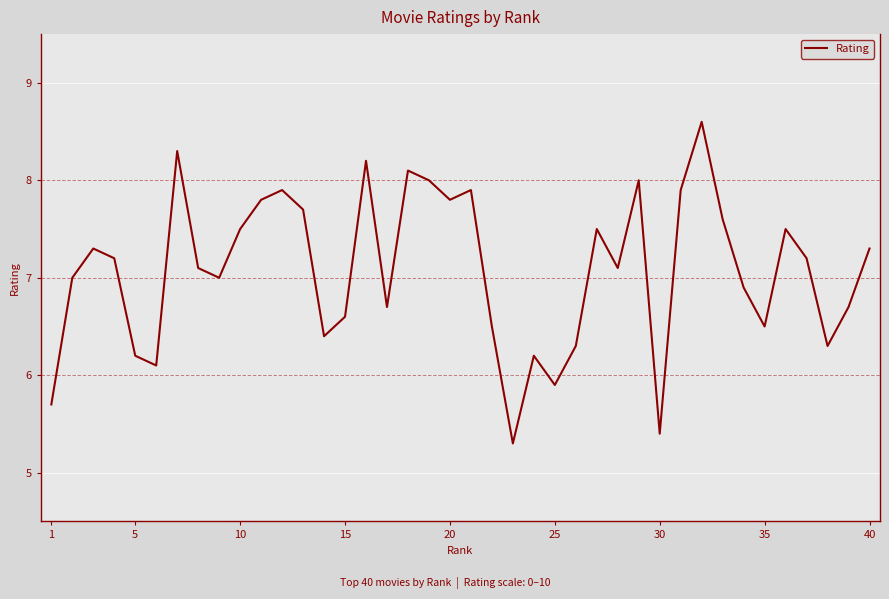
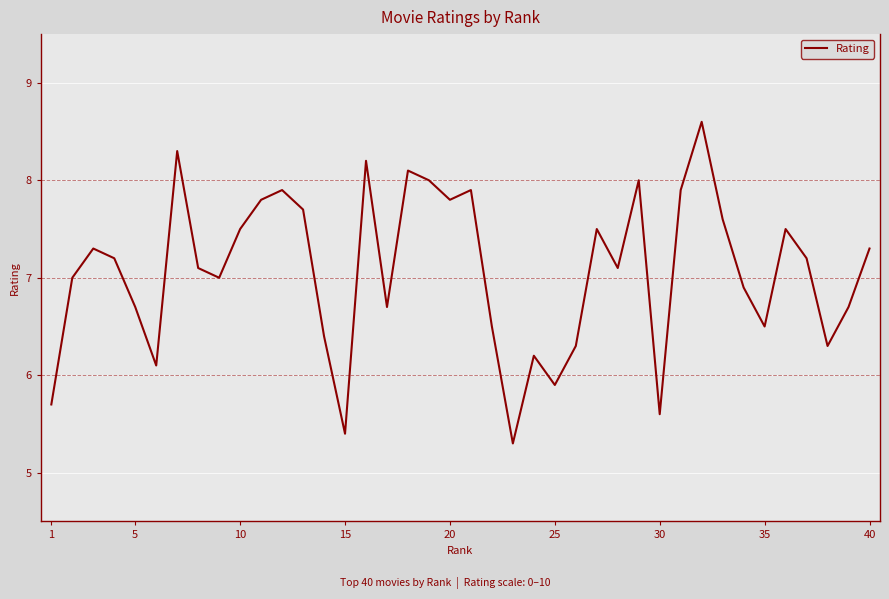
5: 6.2 -> 6.7
15: 6.6 -> 5.4
30: 5.4 -> 5.6
